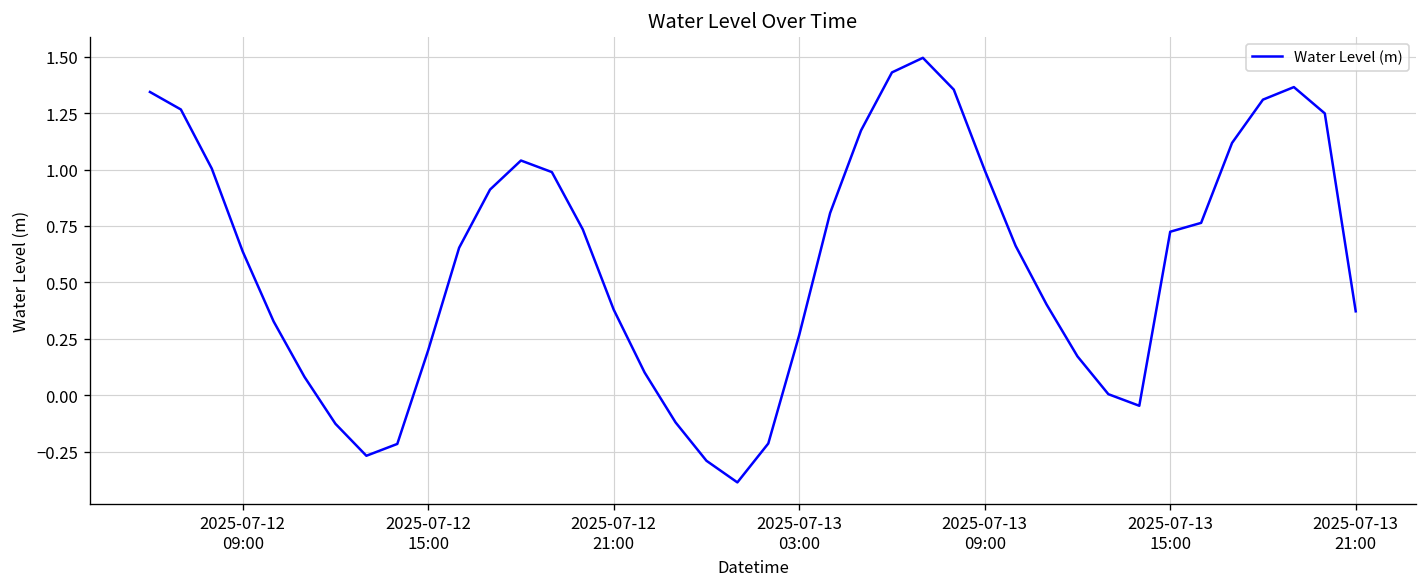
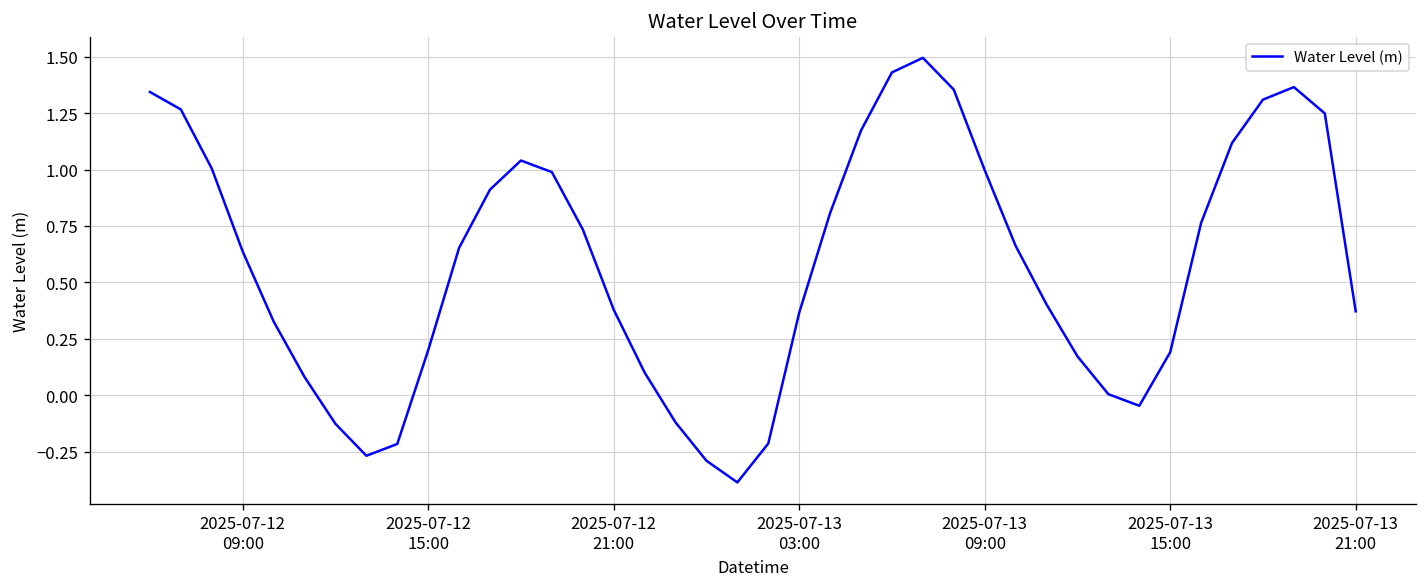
2025-07-13 03:00: 0.27 -> 0.37
2025-07-13 15:00: 0.72 -> 0.19
